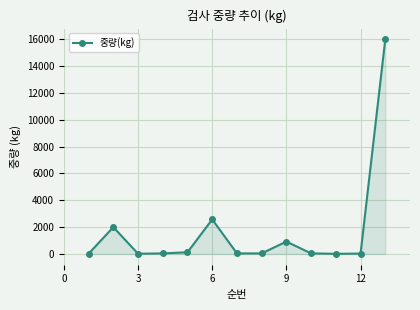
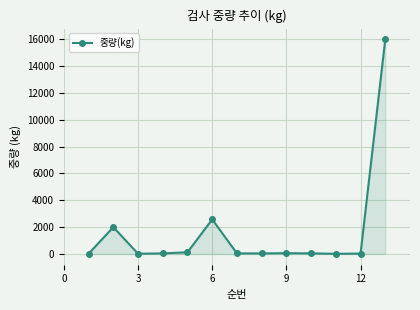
9: 900 -> 100
